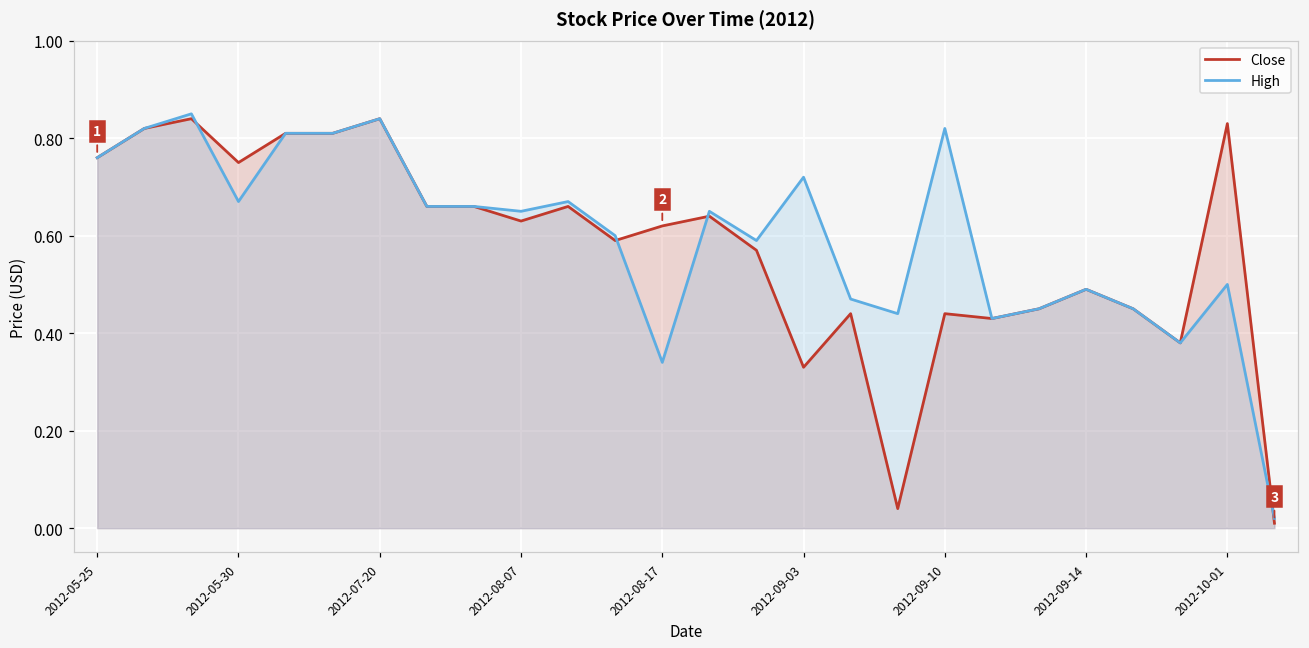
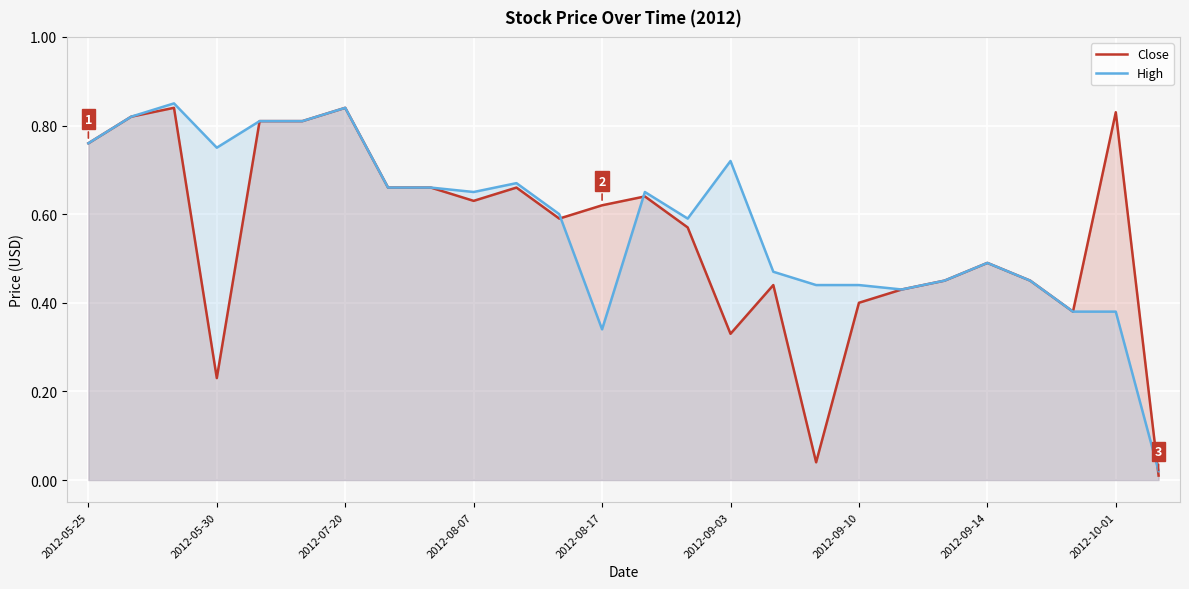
Close, 2012-05-30: 0.75 -> 0.23
High, 2012-05-30: 0.67 -> 0.75
Close, 2012-09-10: 0.44 -> 0.40
High, 2012-09-10: 0.82 -> 0.44
High, 2012-10-01: 0.50 -> 0.38
